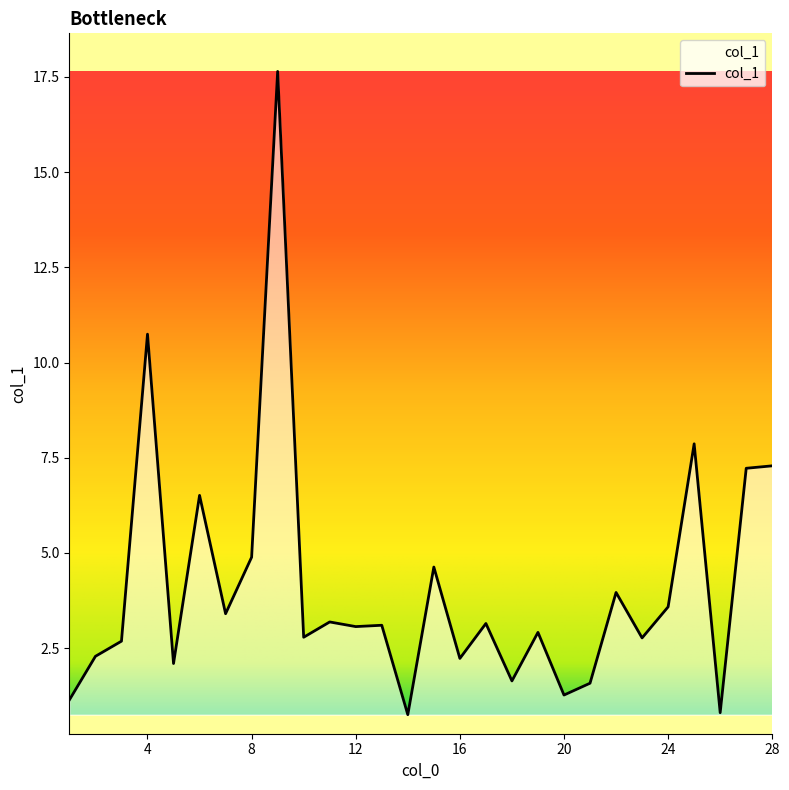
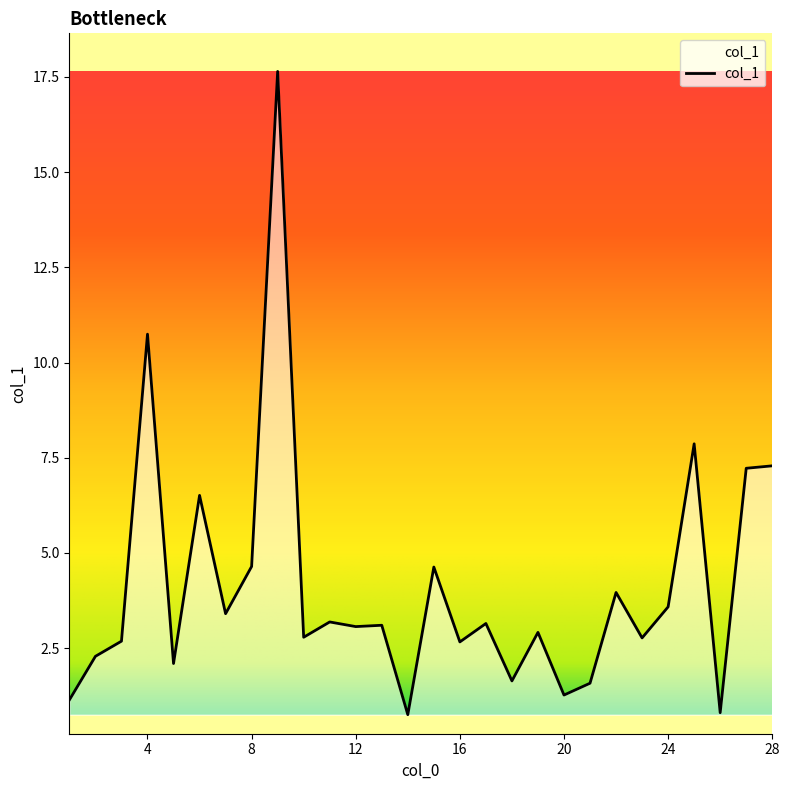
8: 4.9 -> 4.6
16: 2.2 -> 2.7
